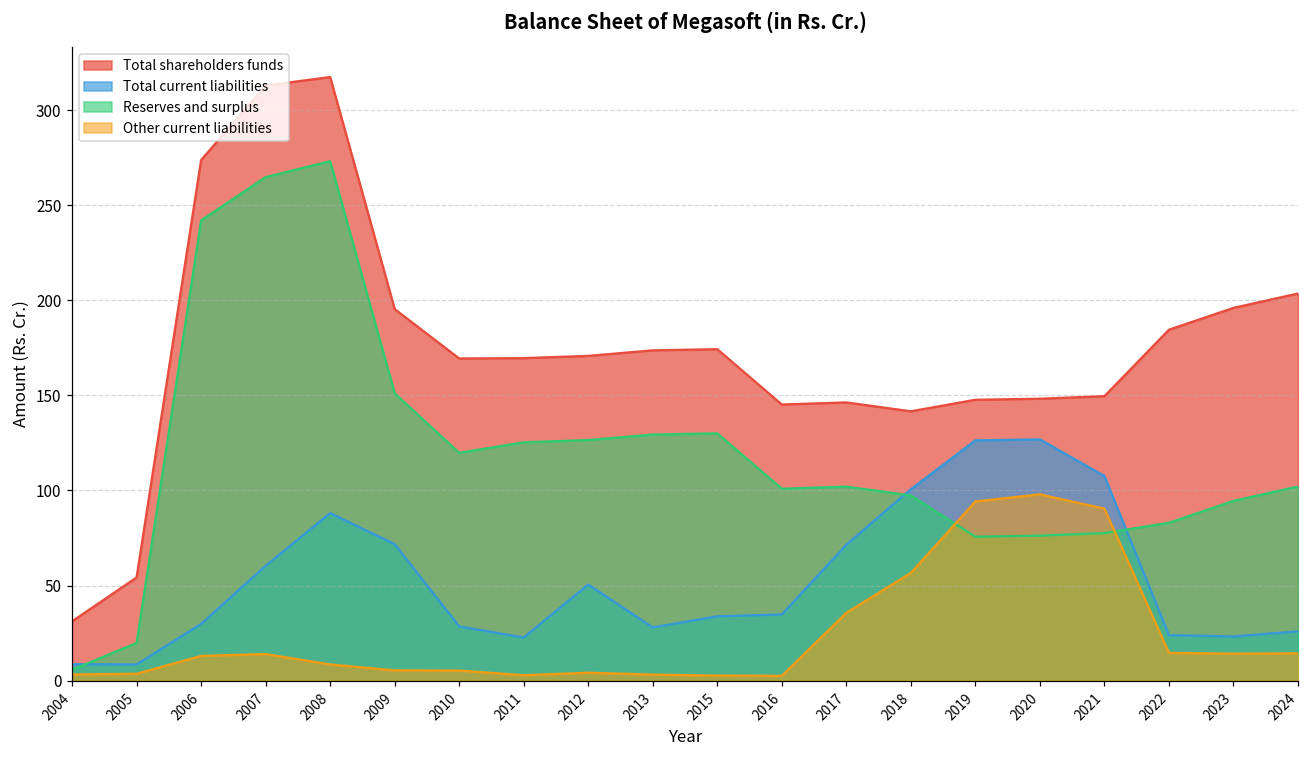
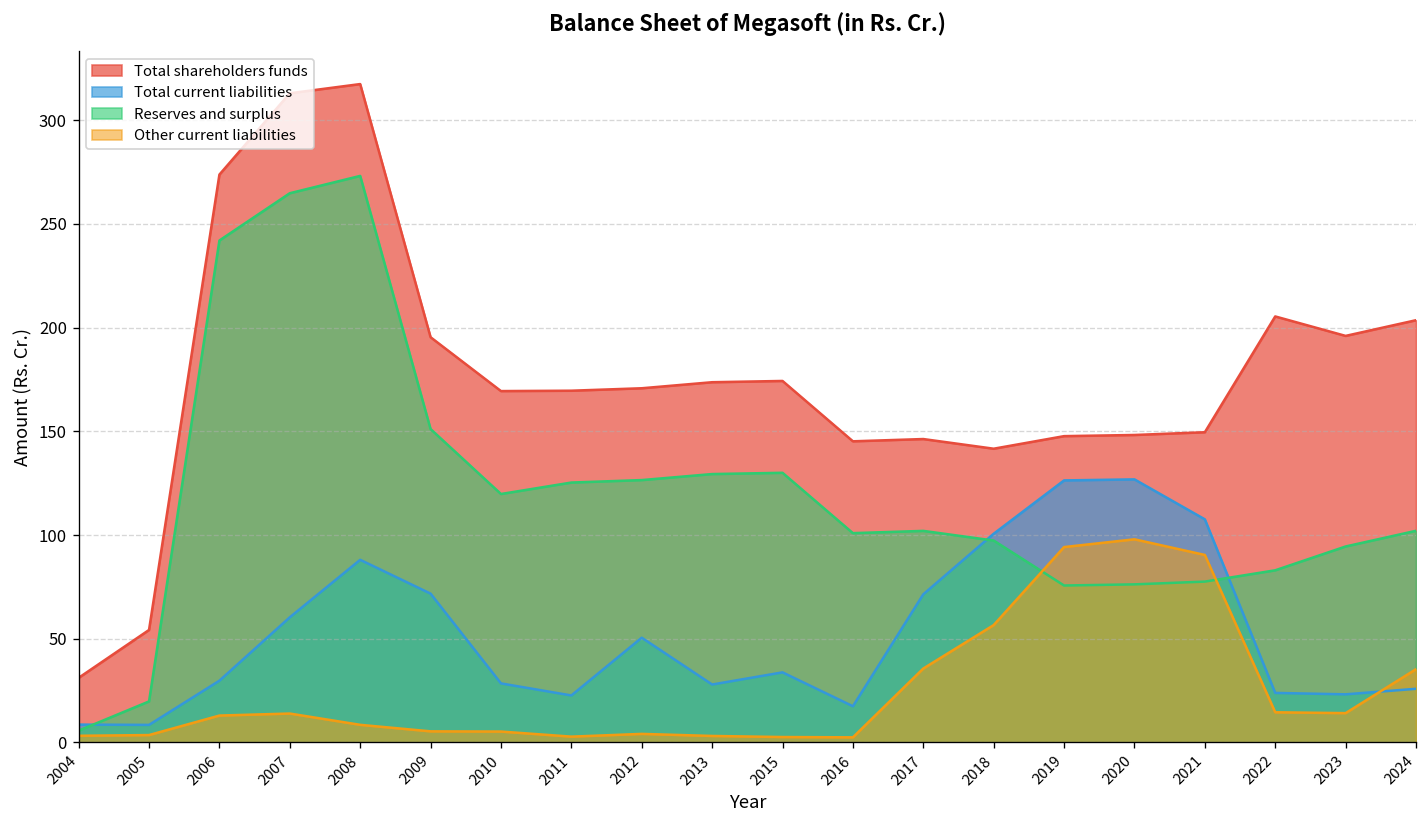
Total current liabilities, 2016: 35 -> 17
Total shareholders funds, 2022: 185 -> 205
Other current liabilities, 2024: 14 -> 35
